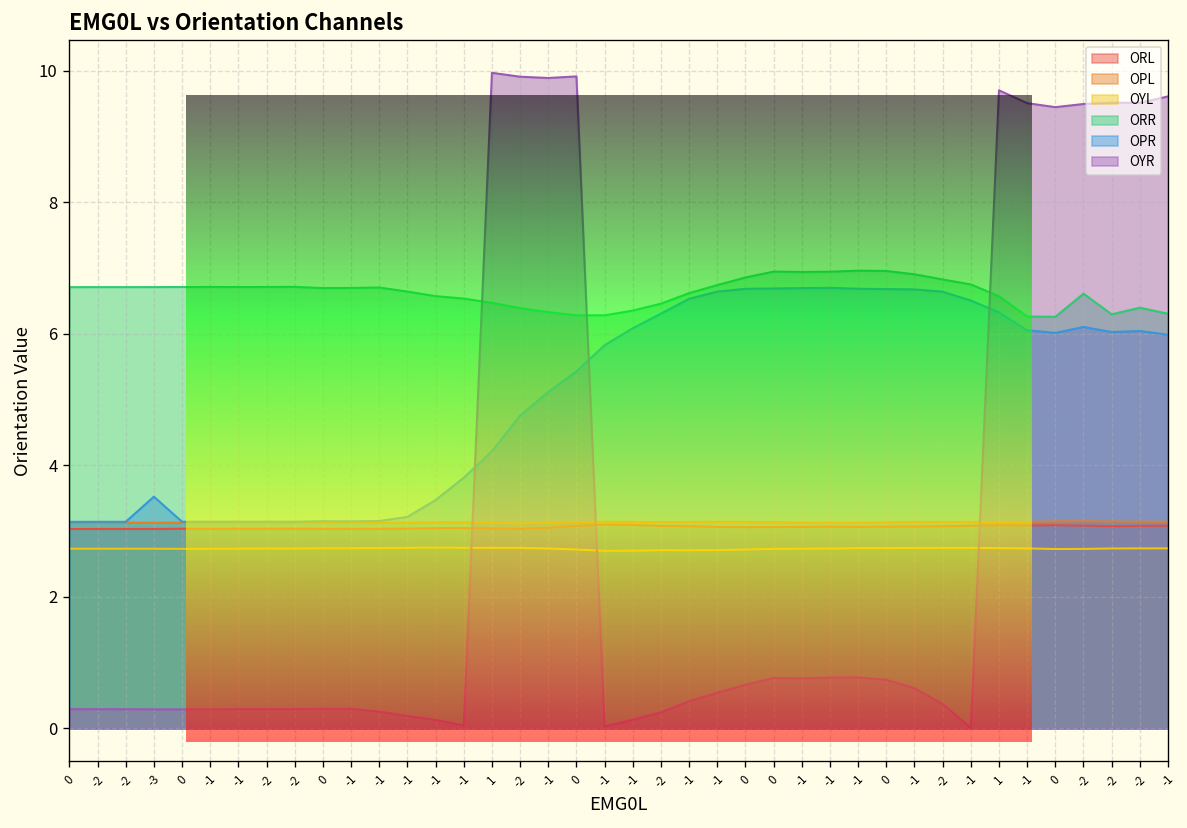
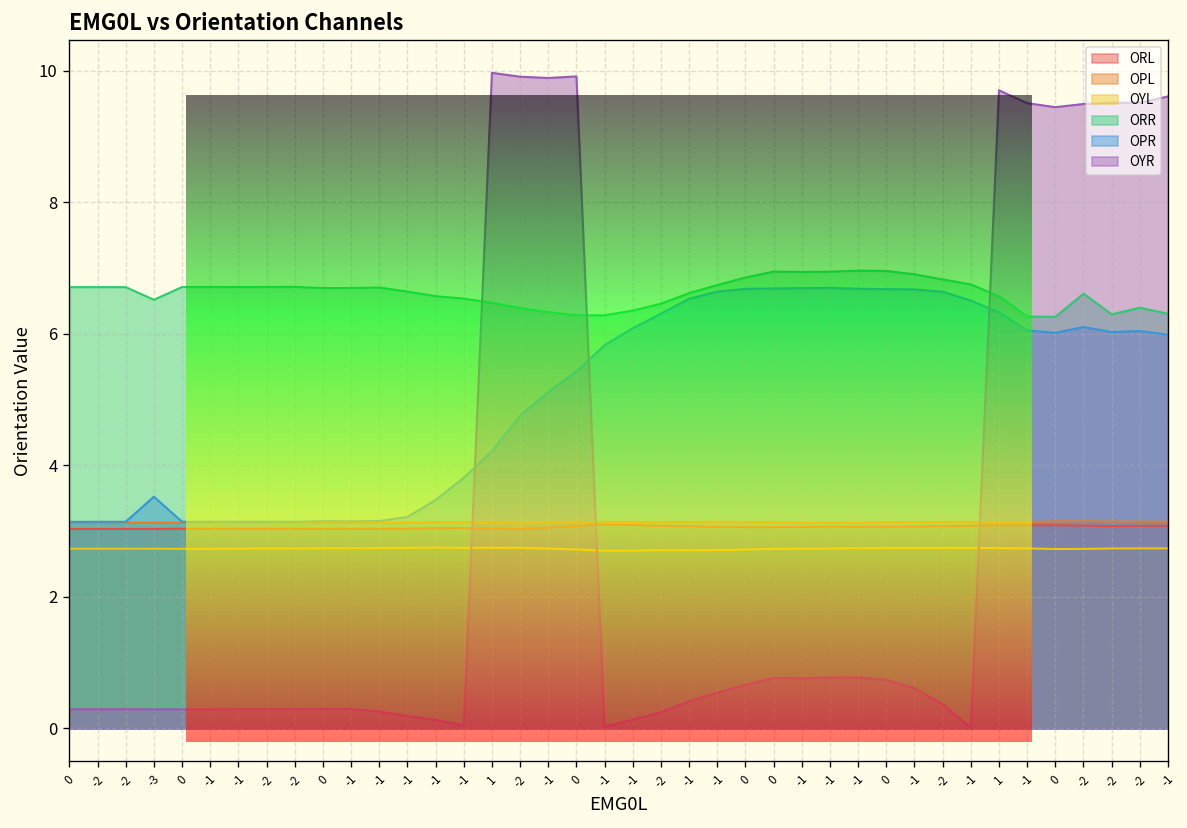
ORR, -3: 6.7 -> 6.5
